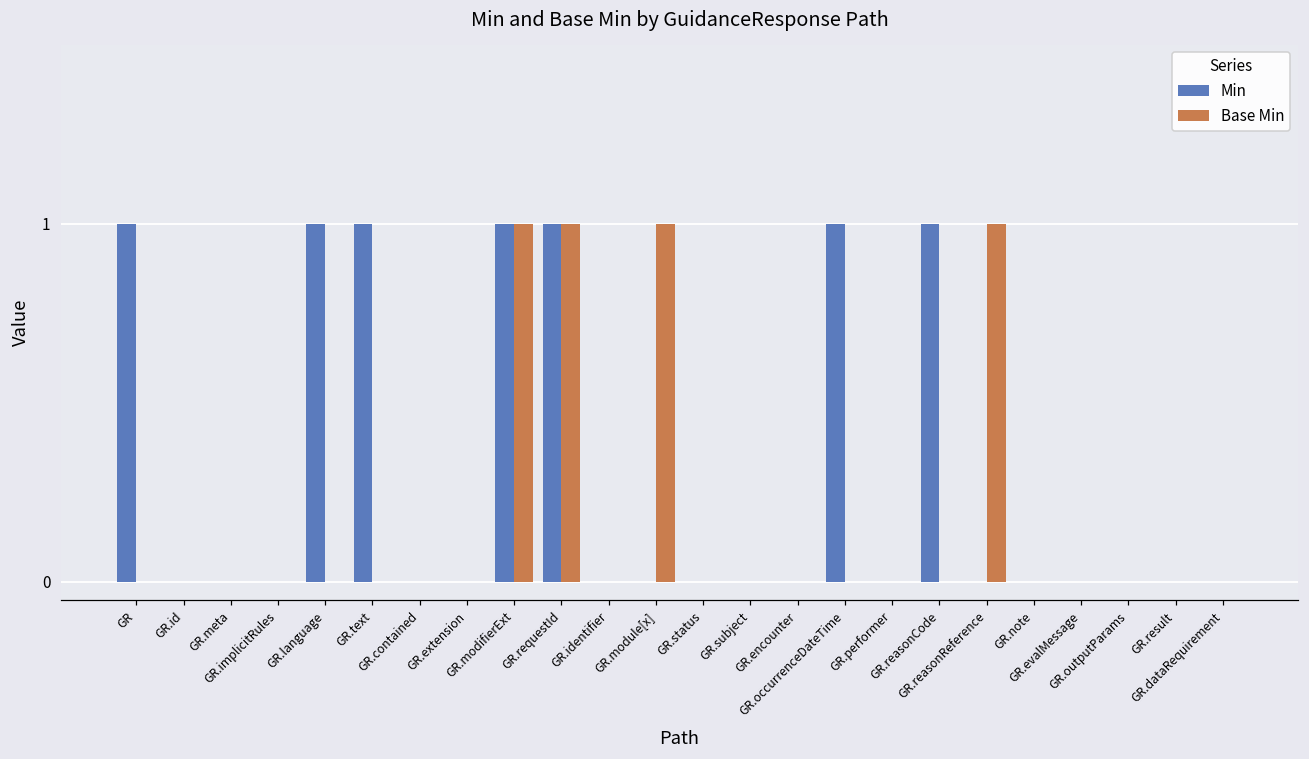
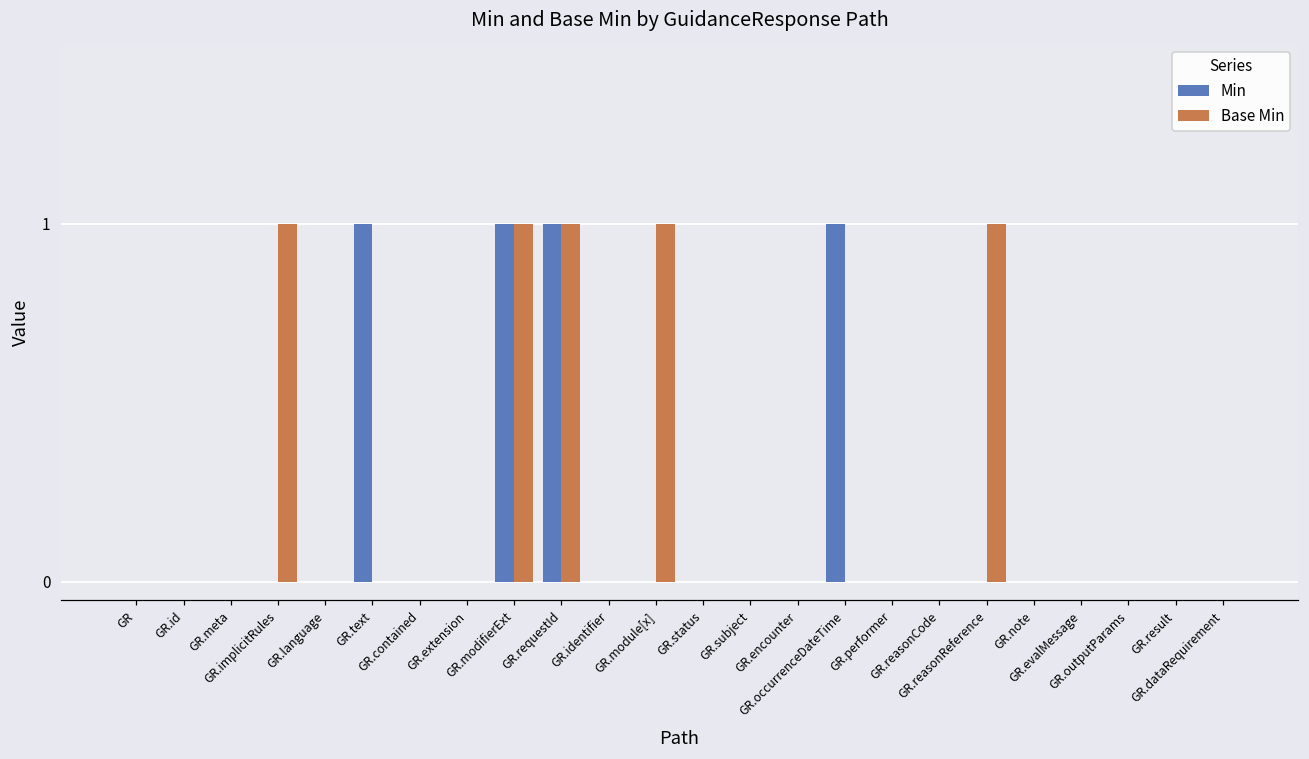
Min, GR: 1 -> 0
Base Min, GR.implicitRules: 0 -> 1
Min, GR.language: 1 -> 0
Min, GR.reasonCode: 1 -> 0
